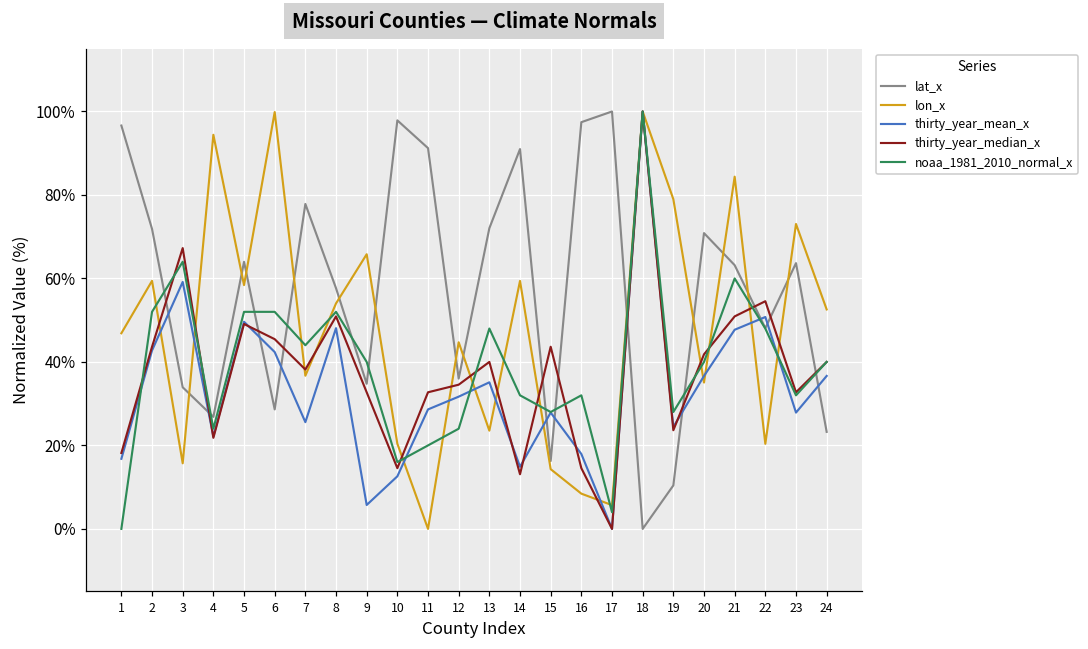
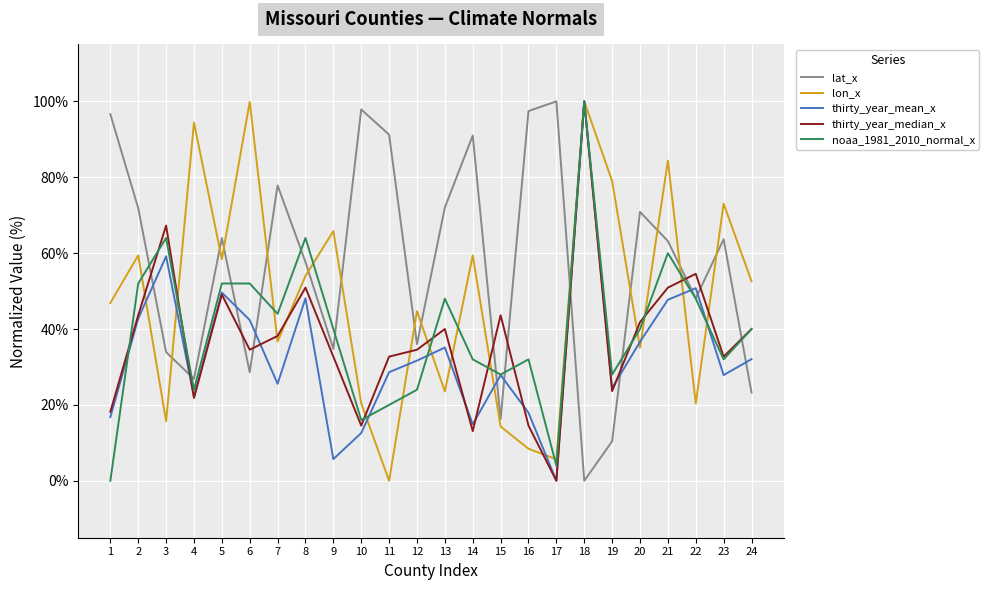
thirty_year_median_x, 6: 45% -> 35%
noaa_1981_2010_normal_x, 8: 52% -> 64%
thirty_year_mean_x, 24: 37% -> 32%
